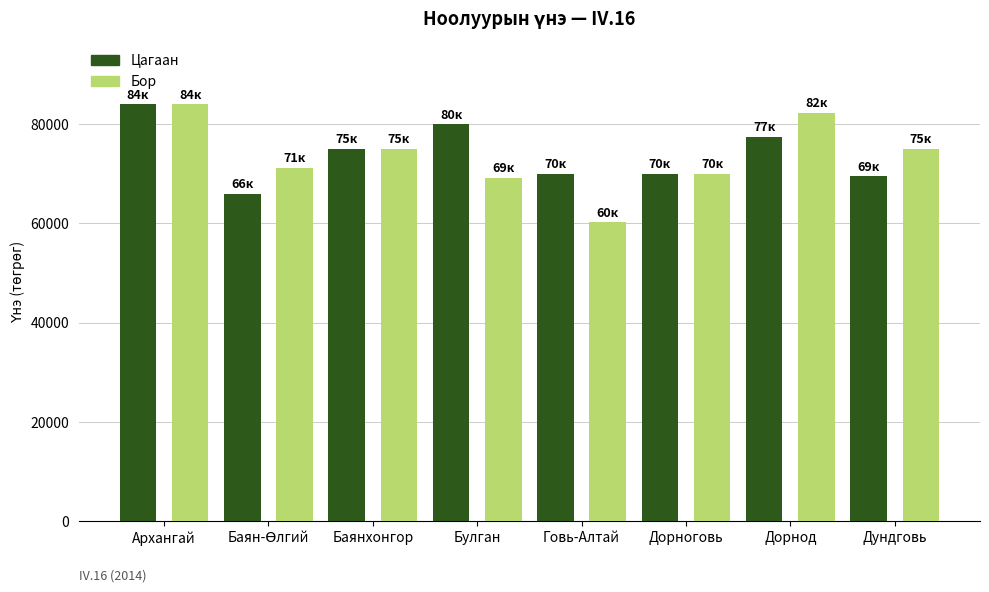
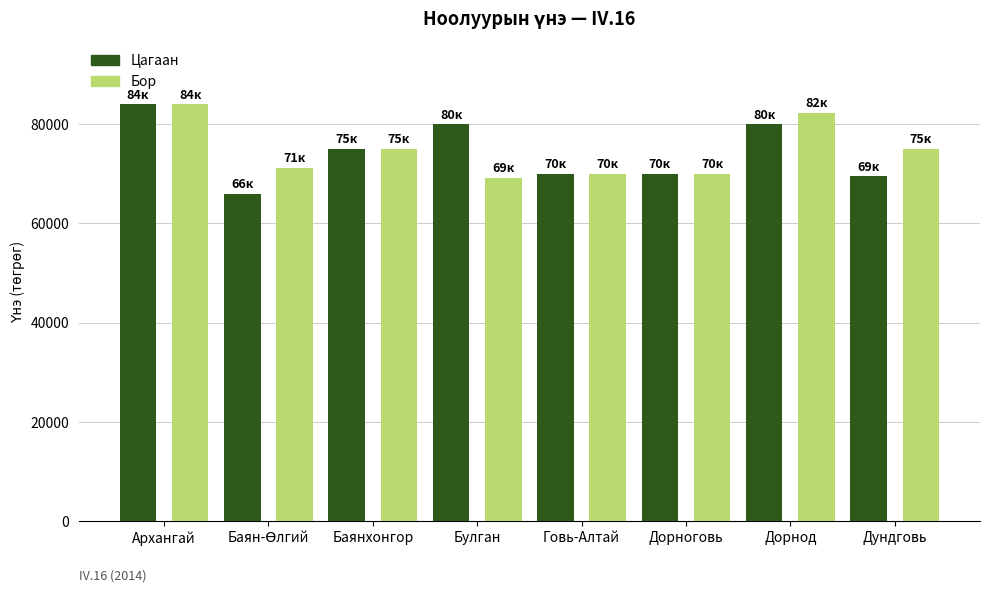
Бор, Говь-Алтай: 60к -> 70к
Цагаан, Дорнод: 77к -> 80к
